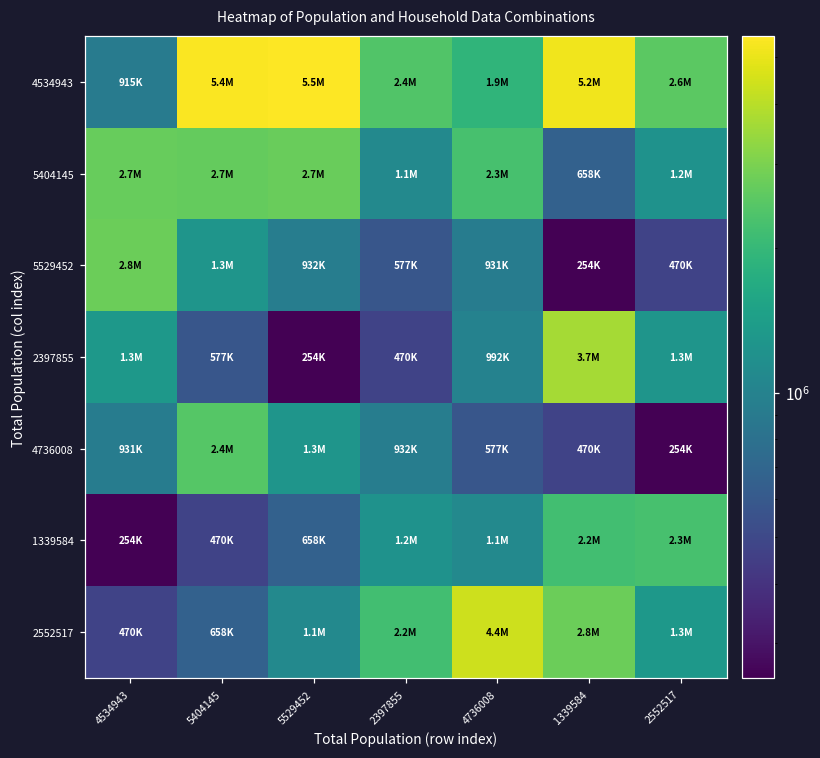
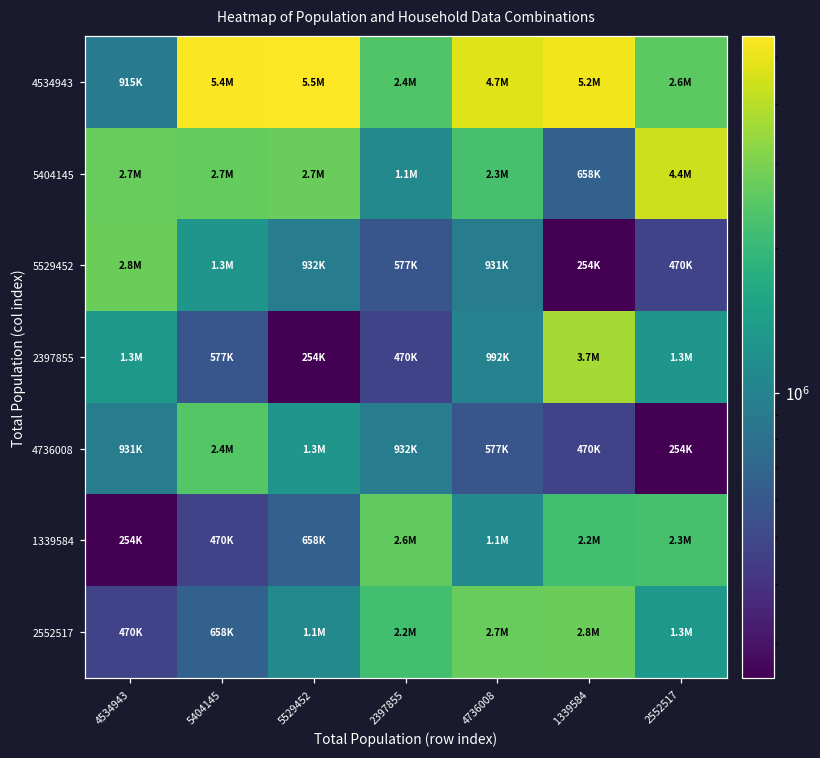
4534943, 4736008: 1.9M -> 4.7M
5404145, 2552517: 1.2M -> 4.4M
1339584, 2397855: 1.2M -> 2.6M
2552517, 4736008: 4.4M -> 2.7M
